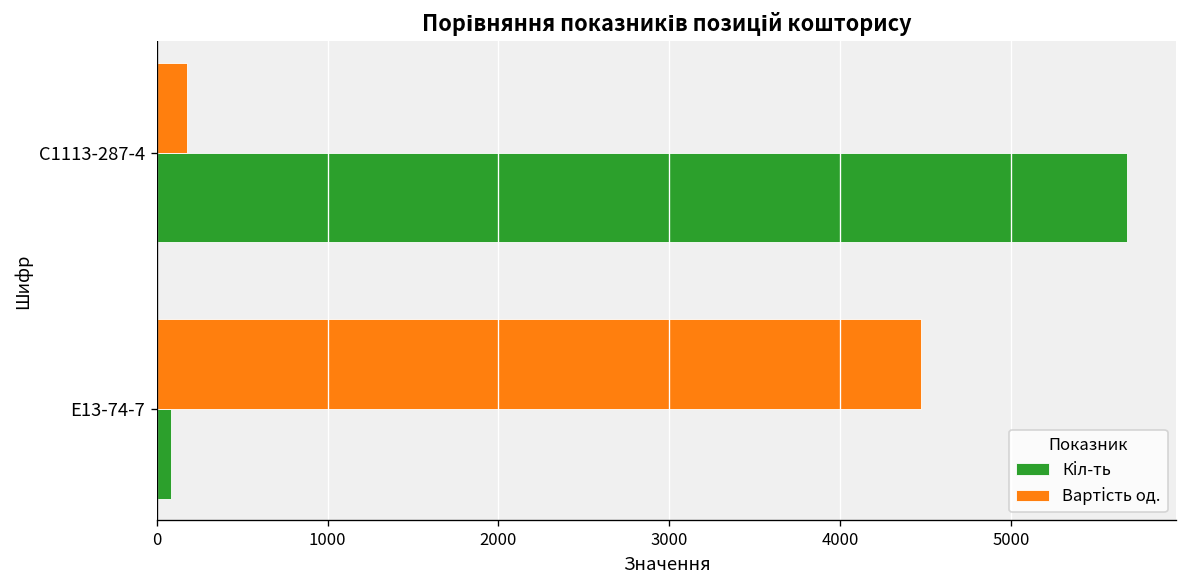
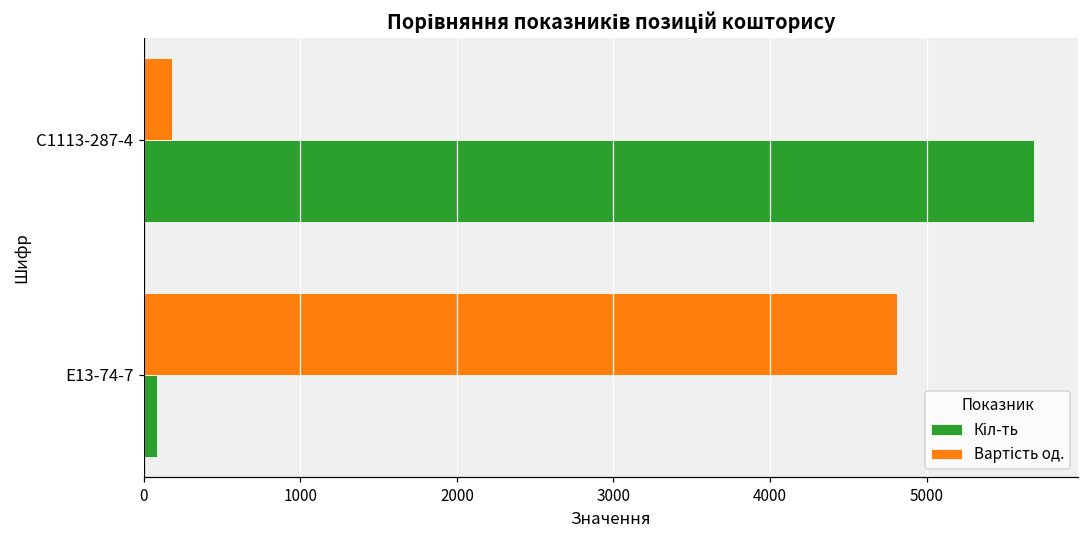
Вартість од., Е13-74-7: 4470 -> 4810
